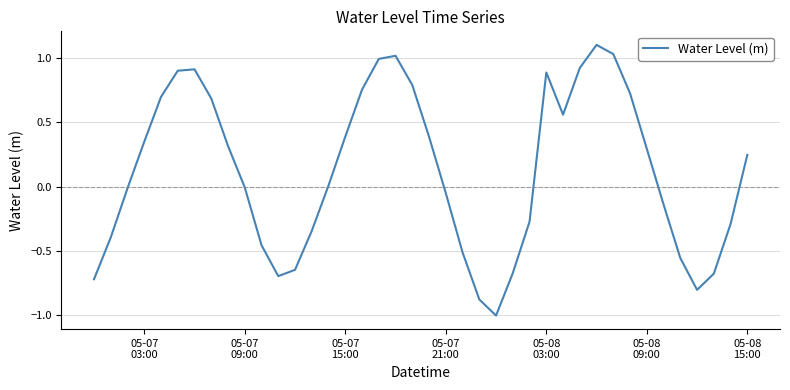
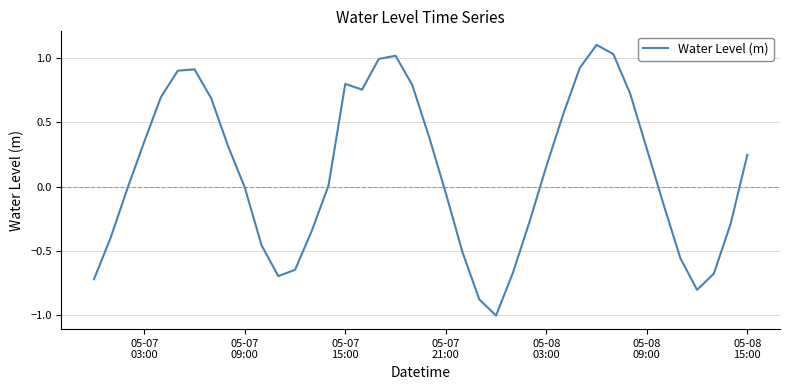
05-07 15:00: 0.39 -> 0.80
05-08 03:00: 0.89 -> 0.16
